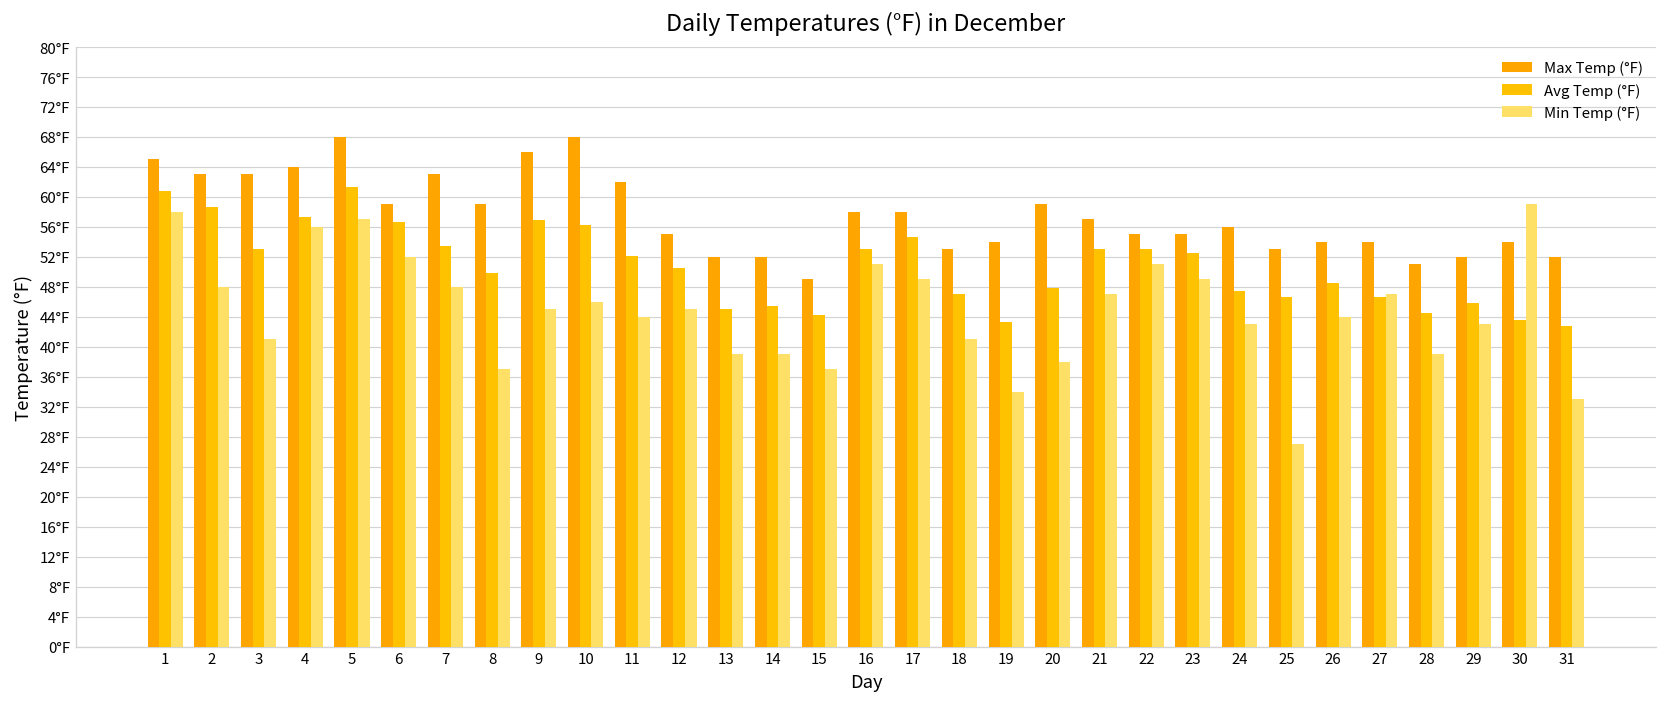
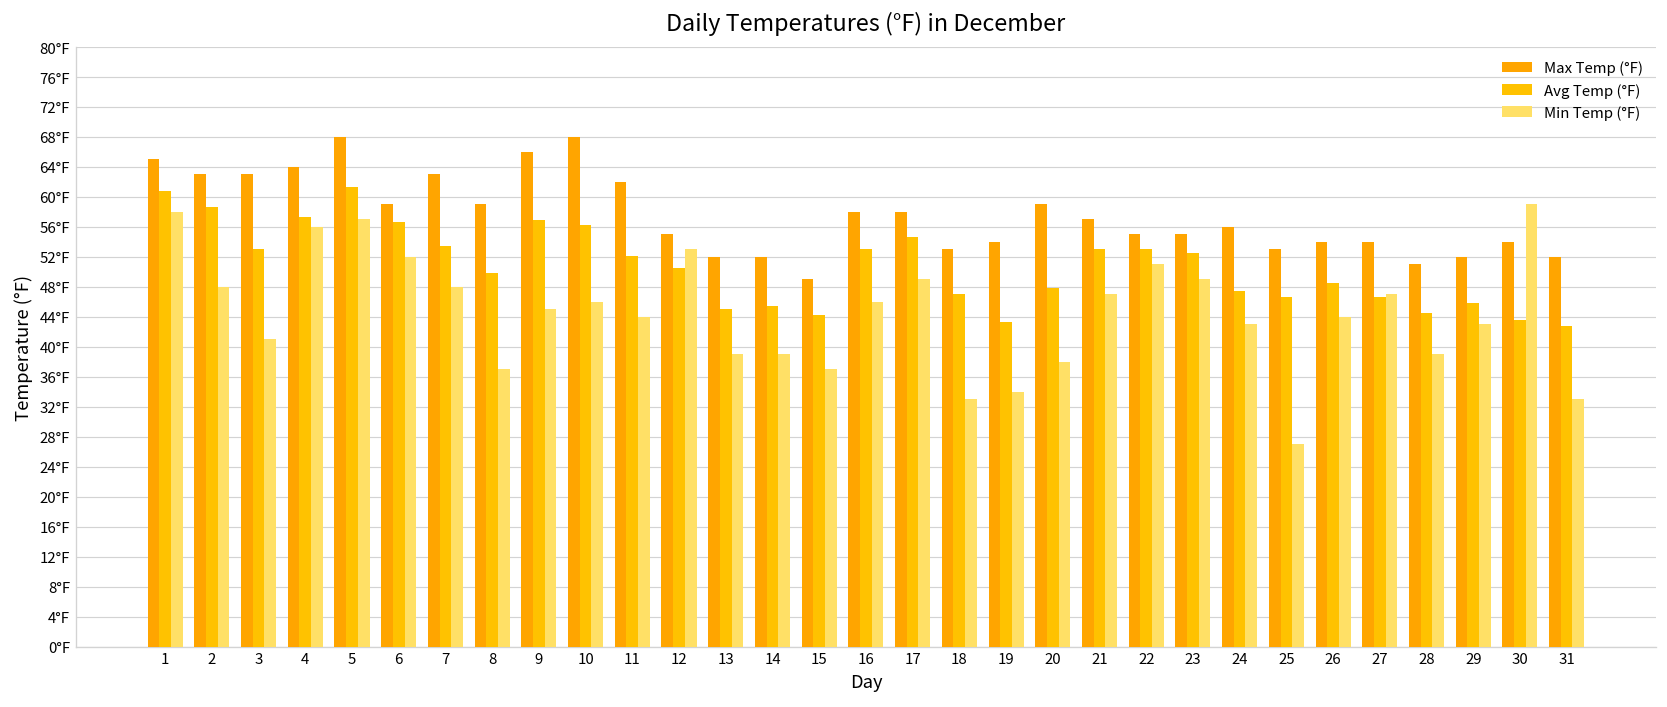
Min Temp (°F), 12: 45°F -> 53°F
Min Temp (°F), 16: 51°F -> 46°F
Min Temp (°F), 18: 41°F -> 33°F
